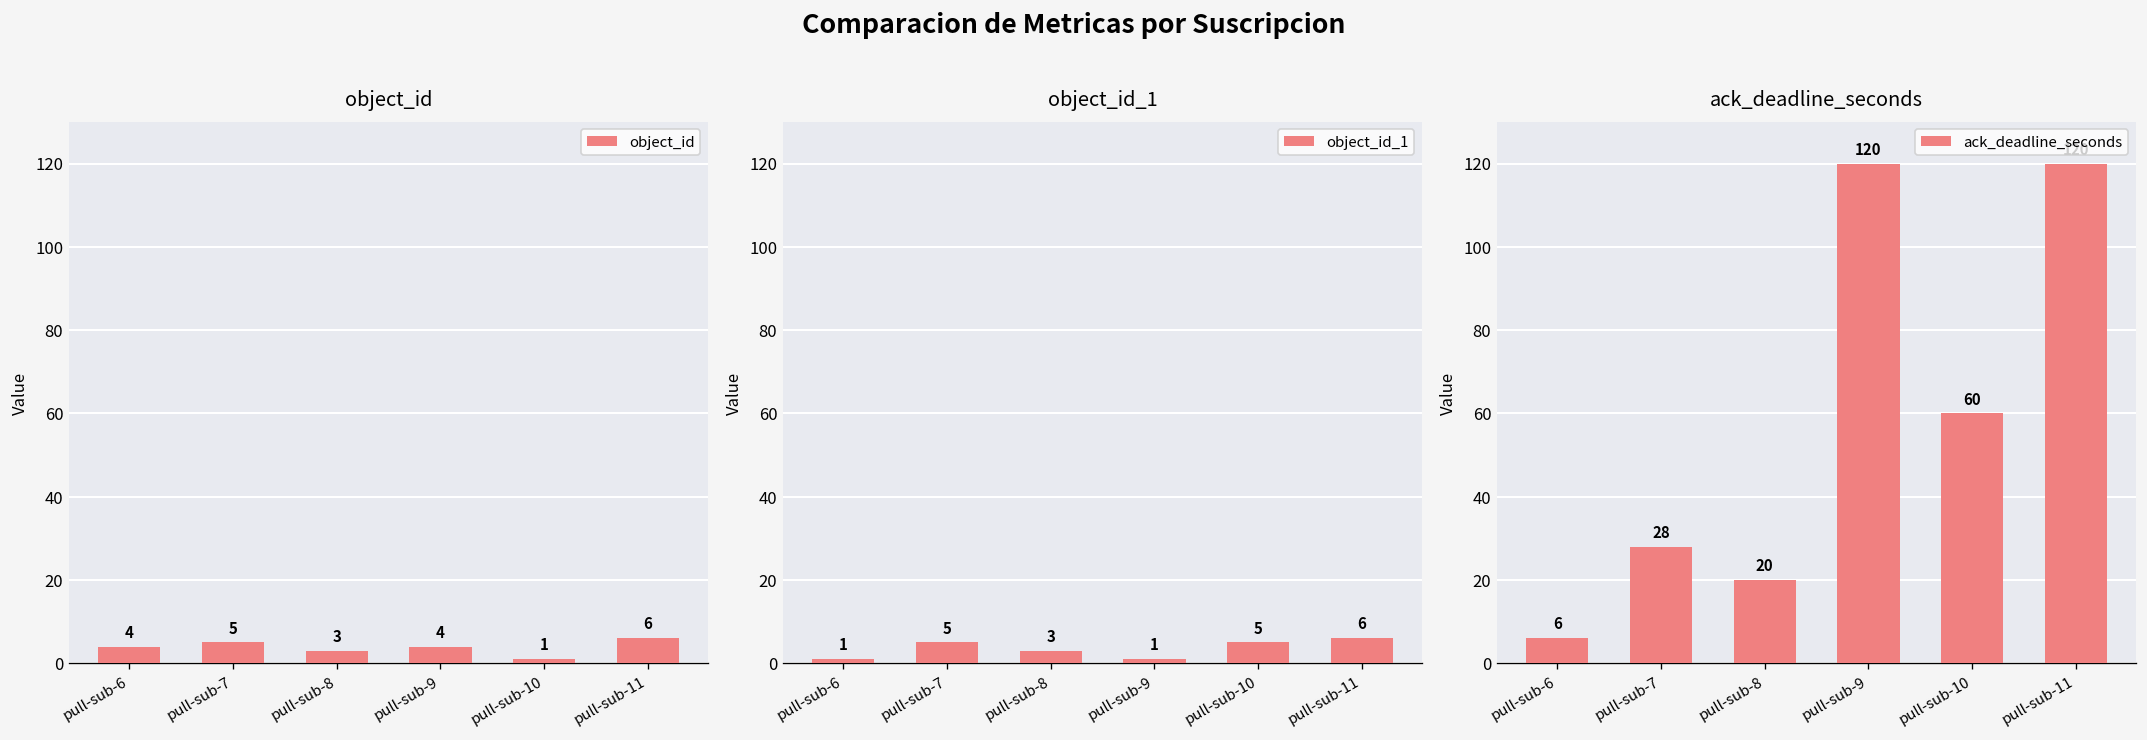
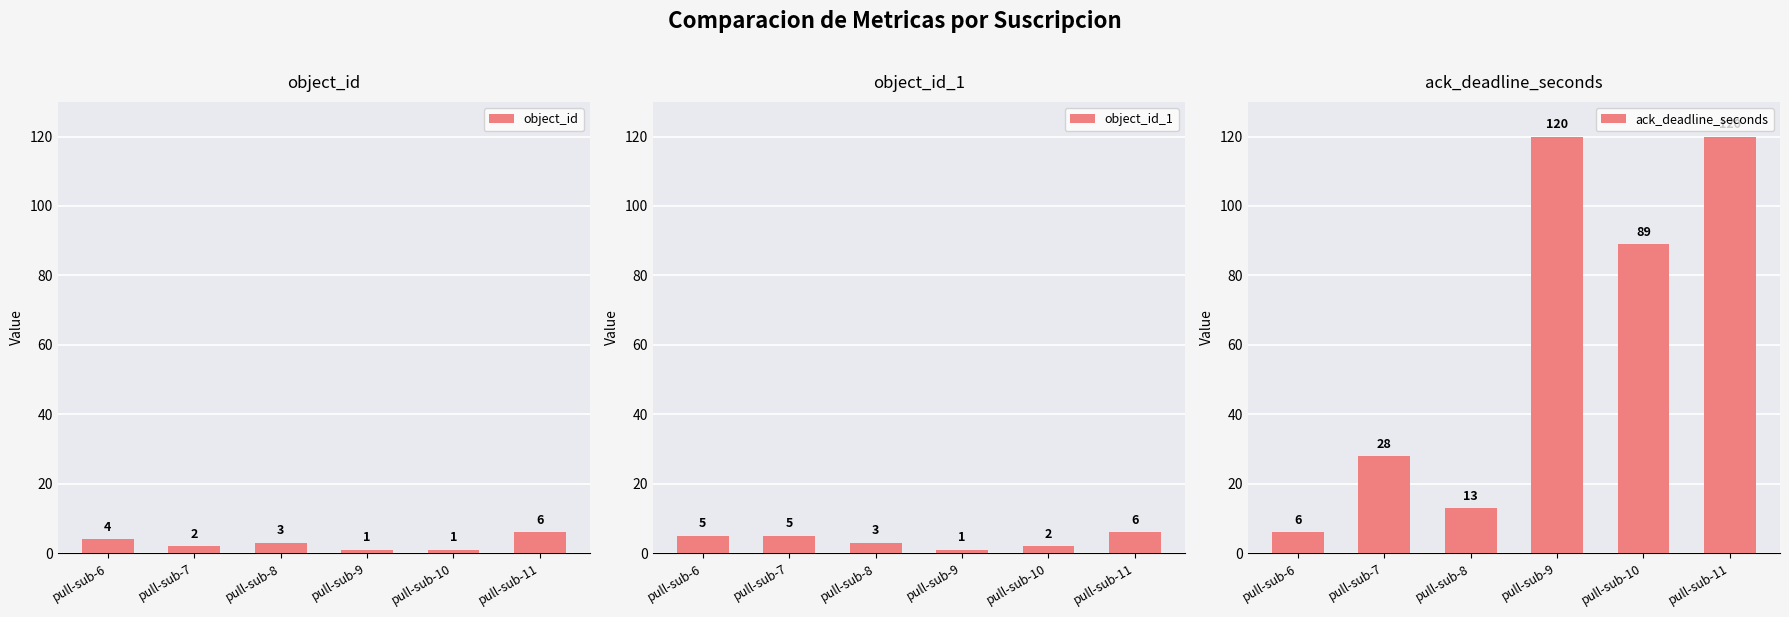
object_id, pull-sub-7: 5 -> 2
object_id, pull-sub-9: 4 -> 1
object_id_1, pull-sub-6: 1 -> 5
object_id_1, pull-sub-10: 5 -> 2
ack_deadline_seconds, pull-sub-8: 20 -> 13
ack_deadline_seconds, pull-sub-10: 60 -> 89
